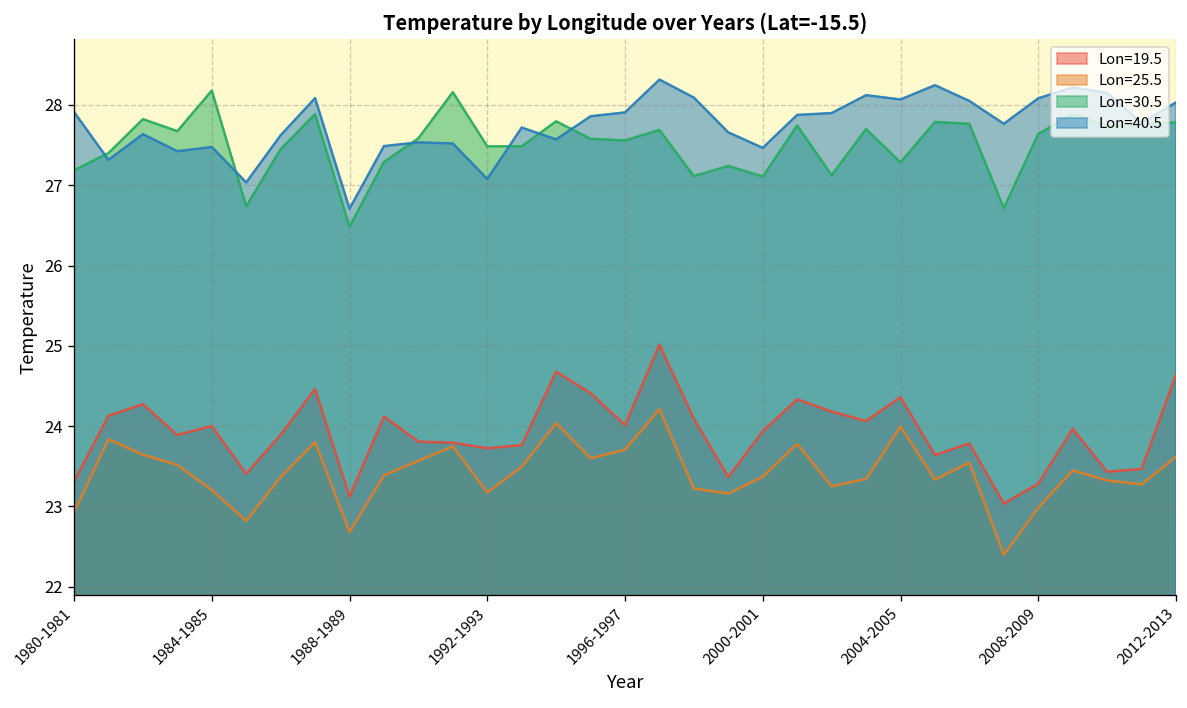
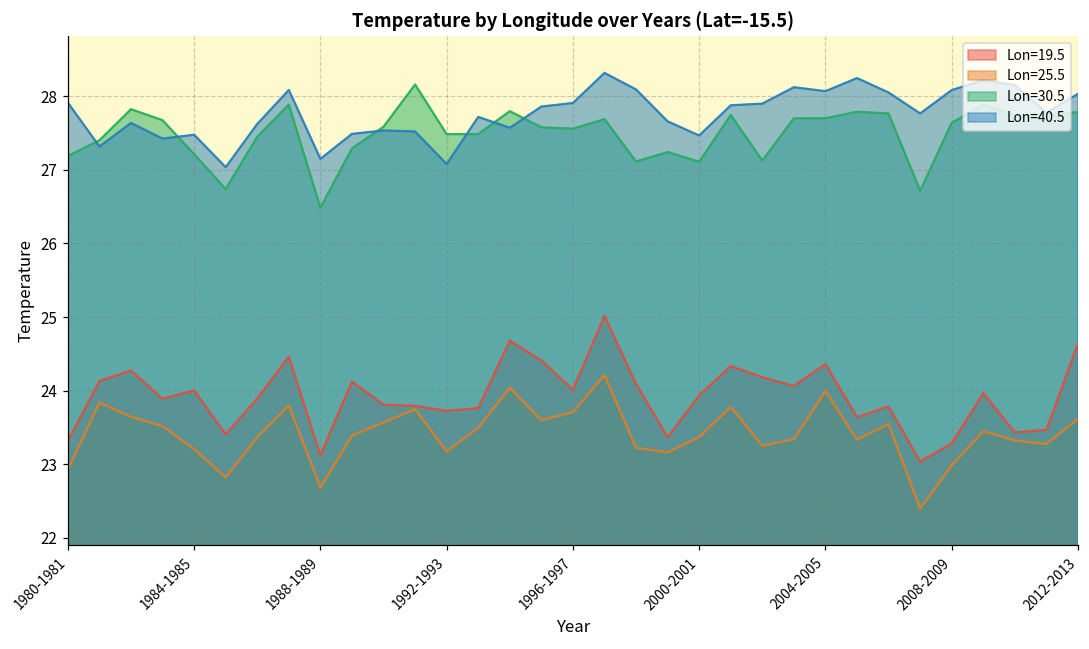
Lon=30.5, 1984-1985: 28.2 -> 27.2
Lon=40.5, 1988-1989: 26.7 -> 27.1
Lon=30.5, 2004-2005: 27.3 -> 27.7
